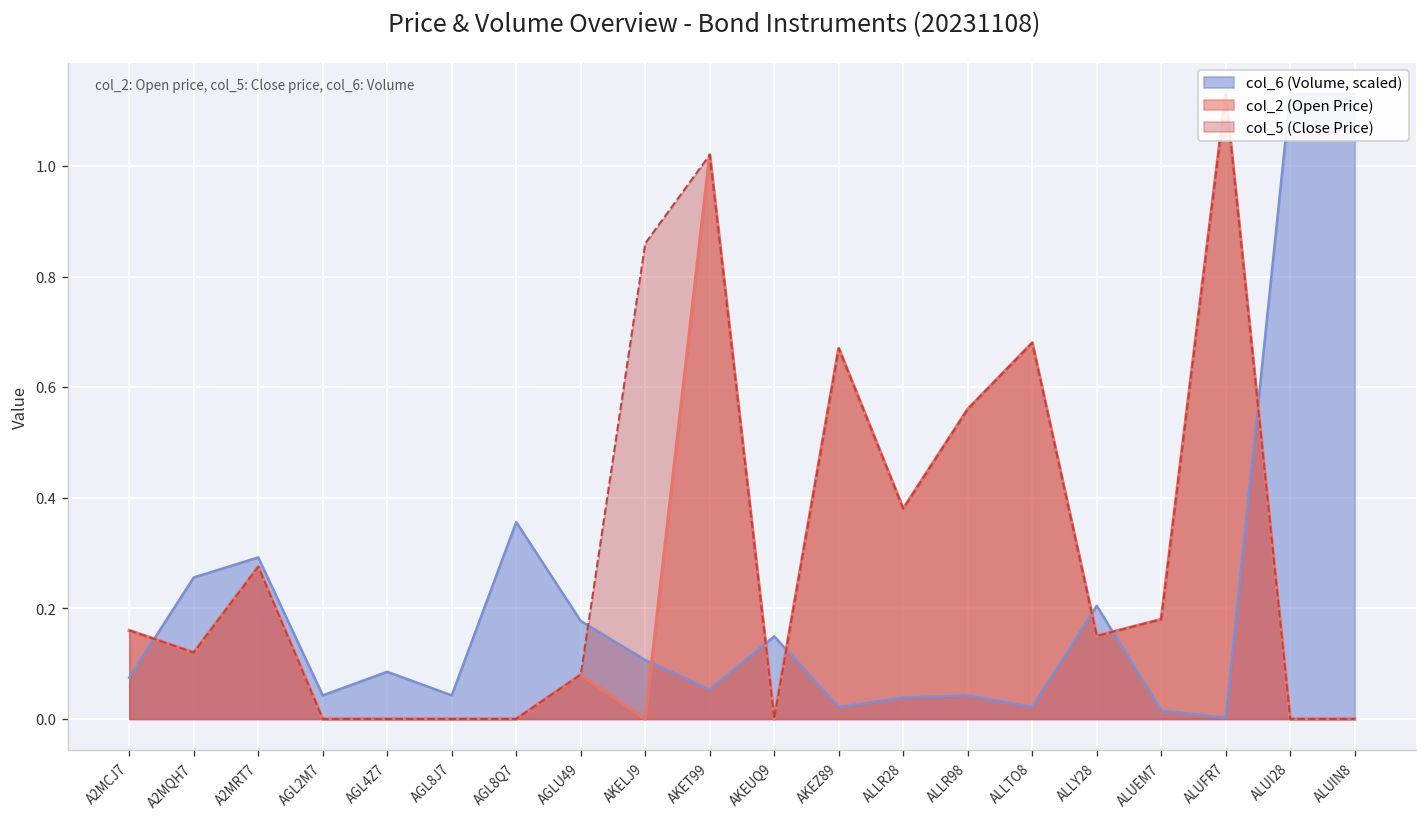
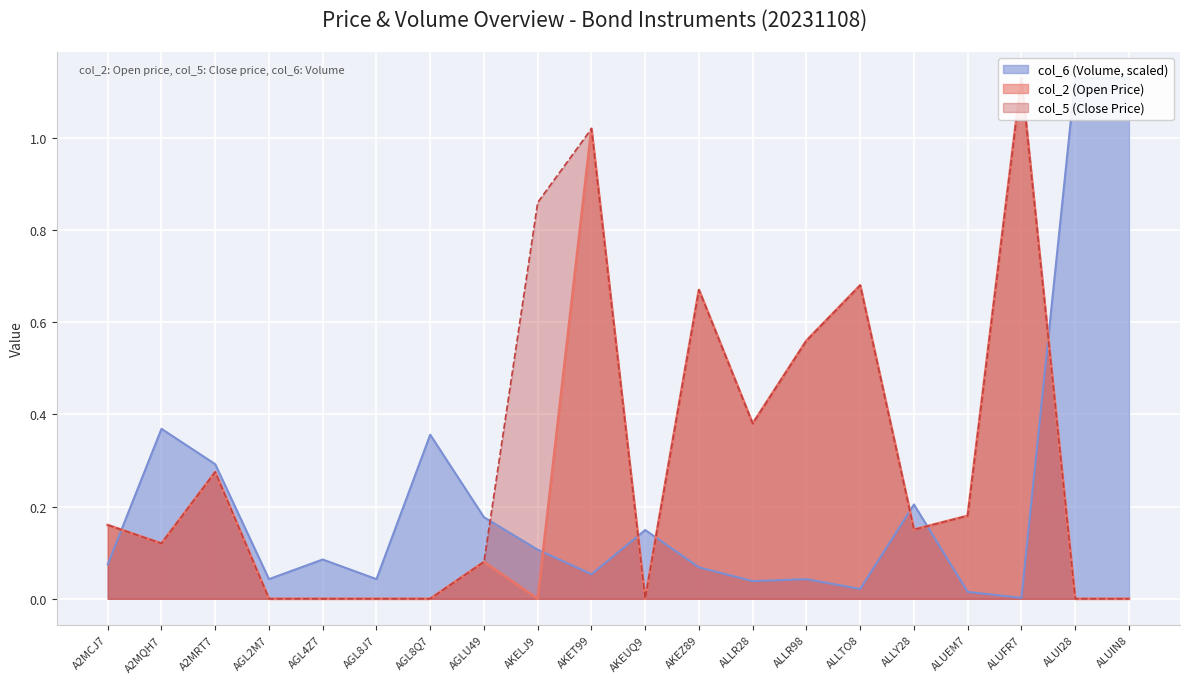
col_6 (Volume, scaled), A2MQH7: 0.26 -> 0.37
col_6 (Volume, scaled), AKEZ89: 0.02 -> 0.07
